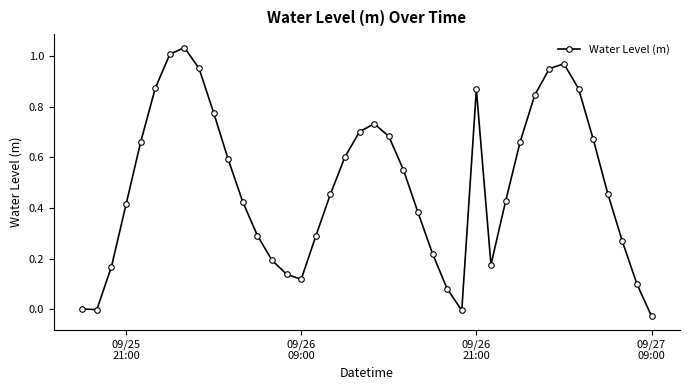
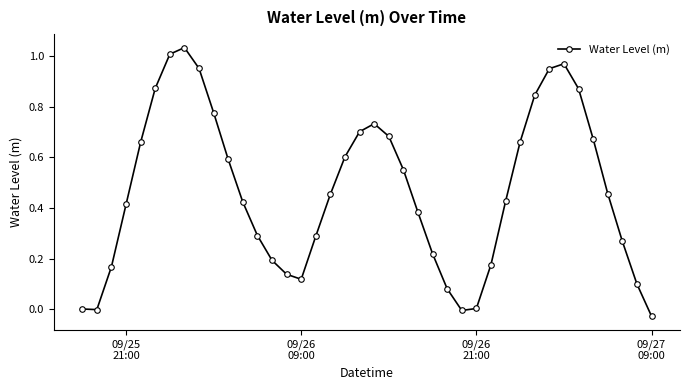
09/26 21:00: 0.87 -> 0.00
